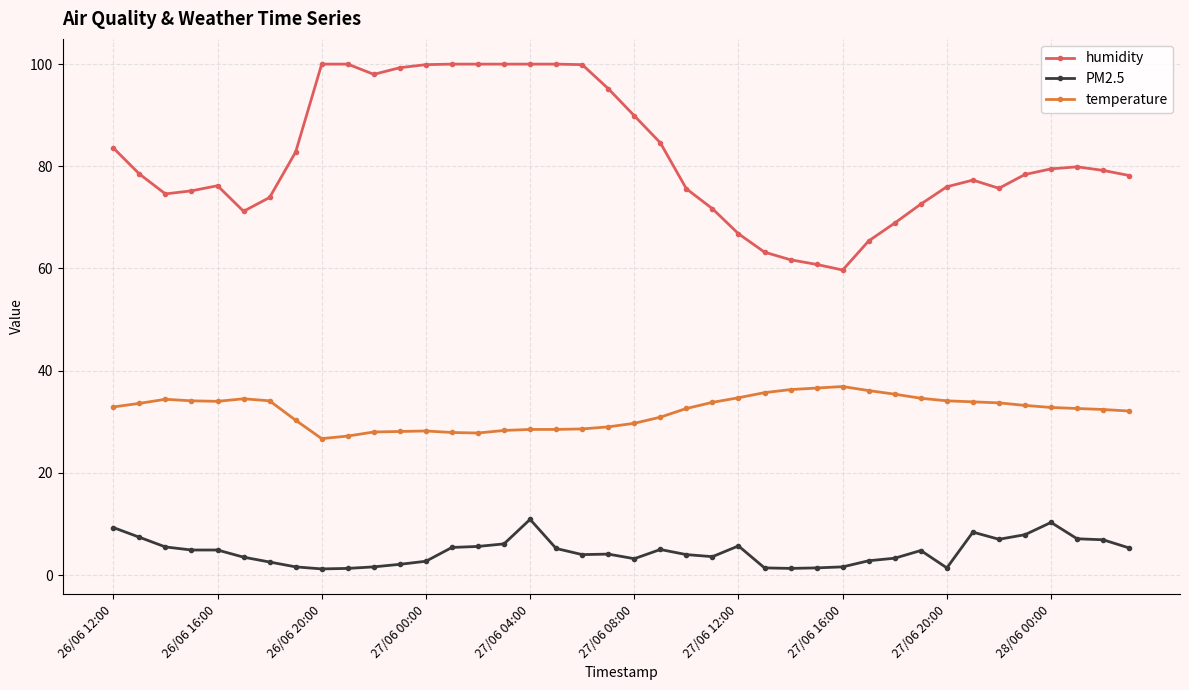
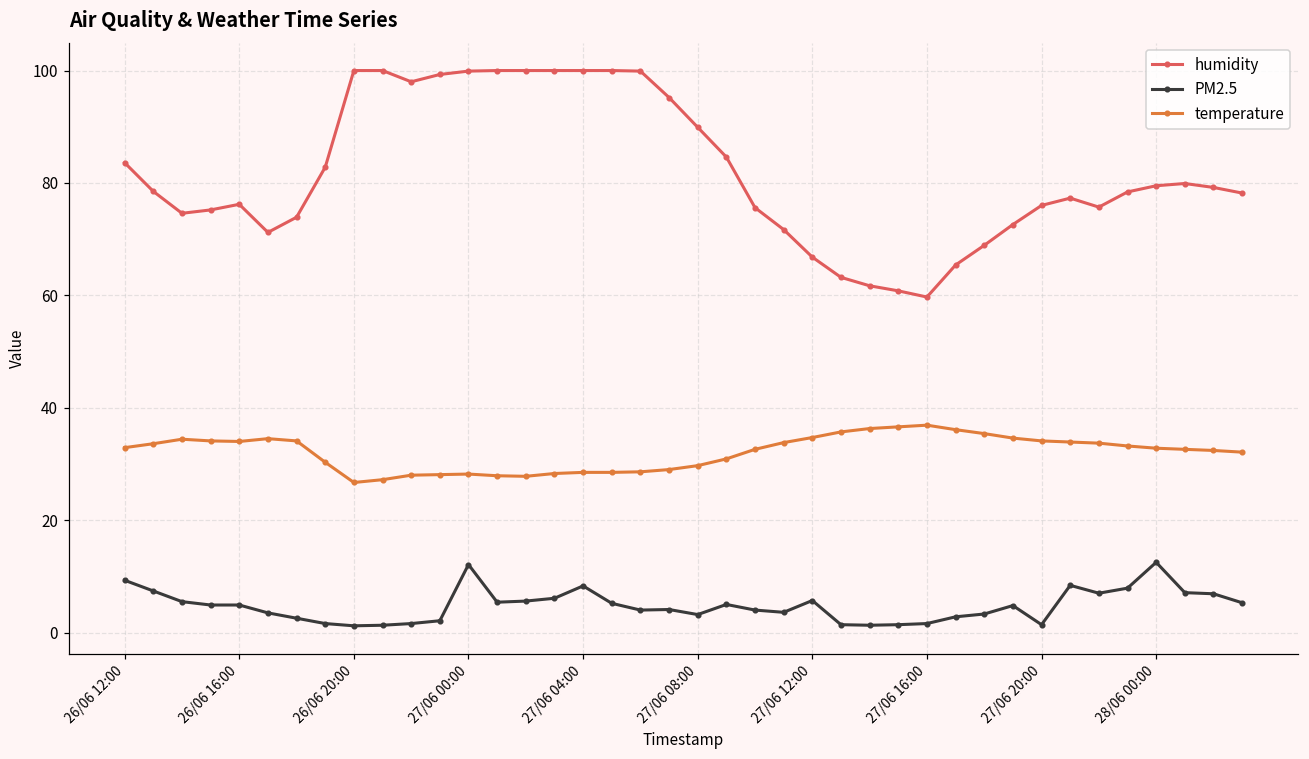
PM2.5, 27/06 00:00: 3 -> 12
PM2.5, 27/06 04:00: 11 -> 8
PM2.5, 28/06 00:00: 10 -> 13
